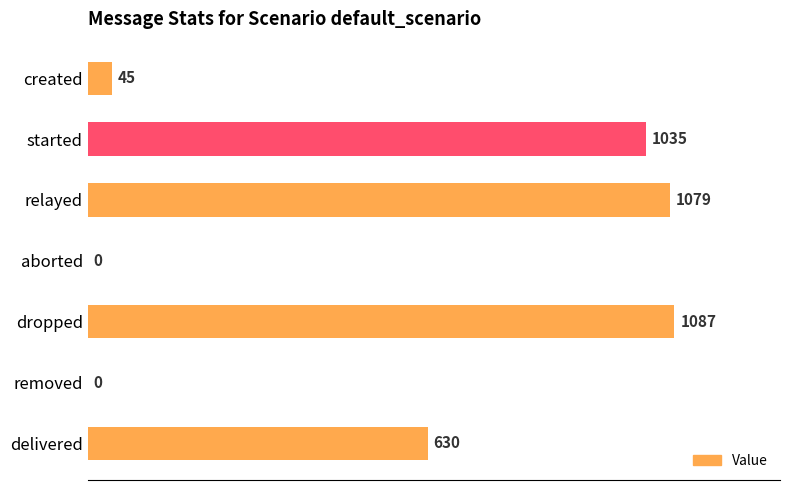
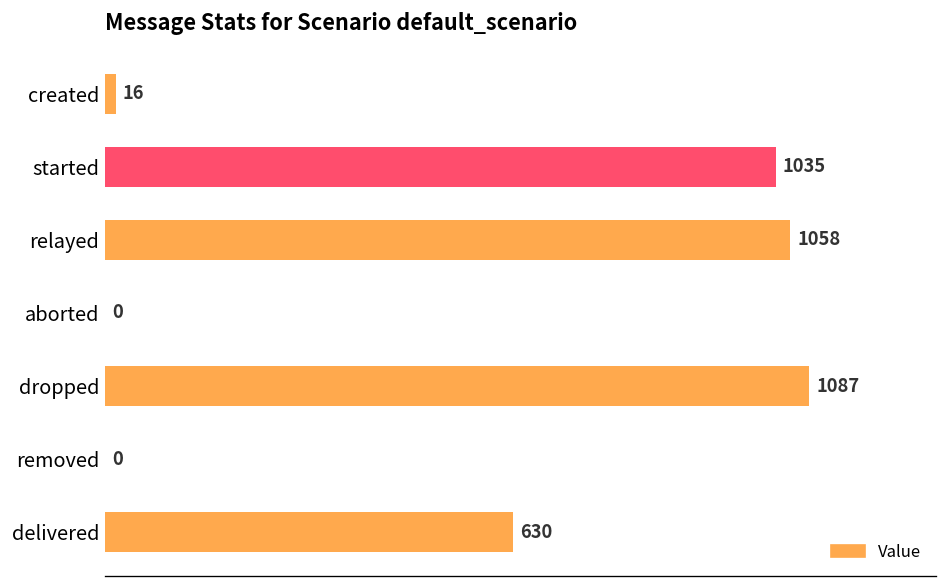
created: 45 -> 16
relayed: 1079 -> 1058
